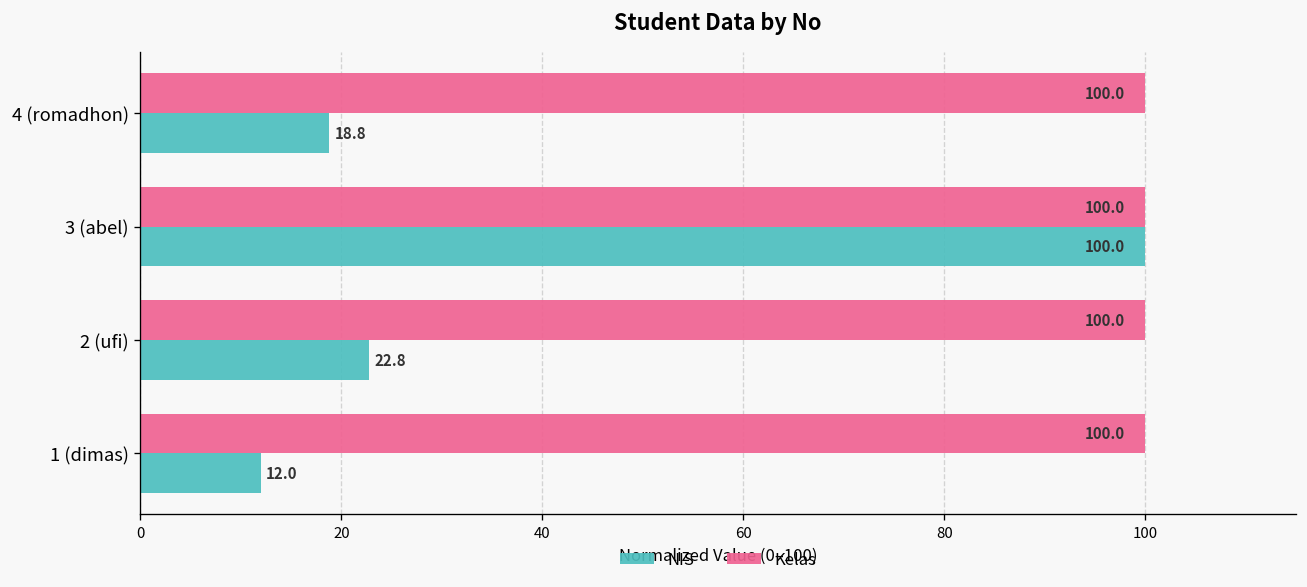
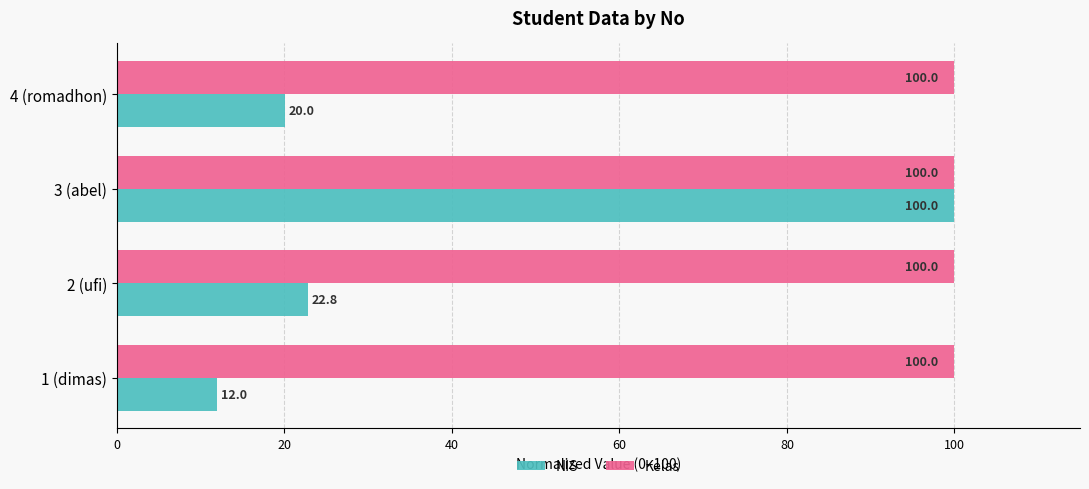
NIS, 4 (romadhon): 18.8 -> 20.0
